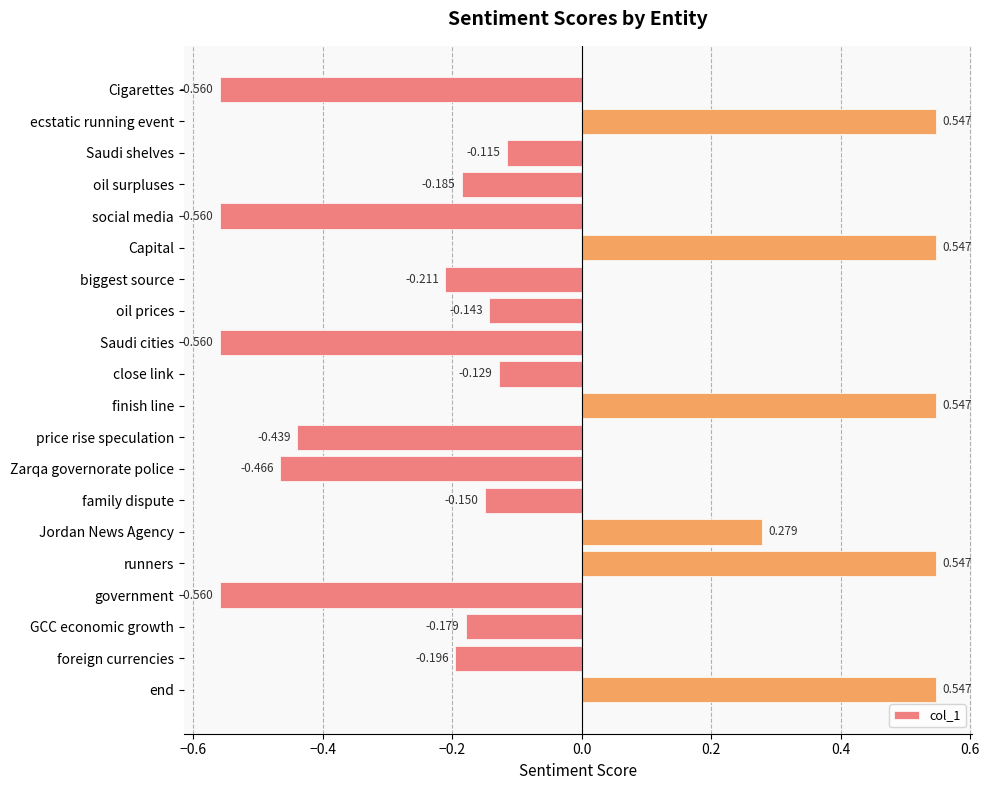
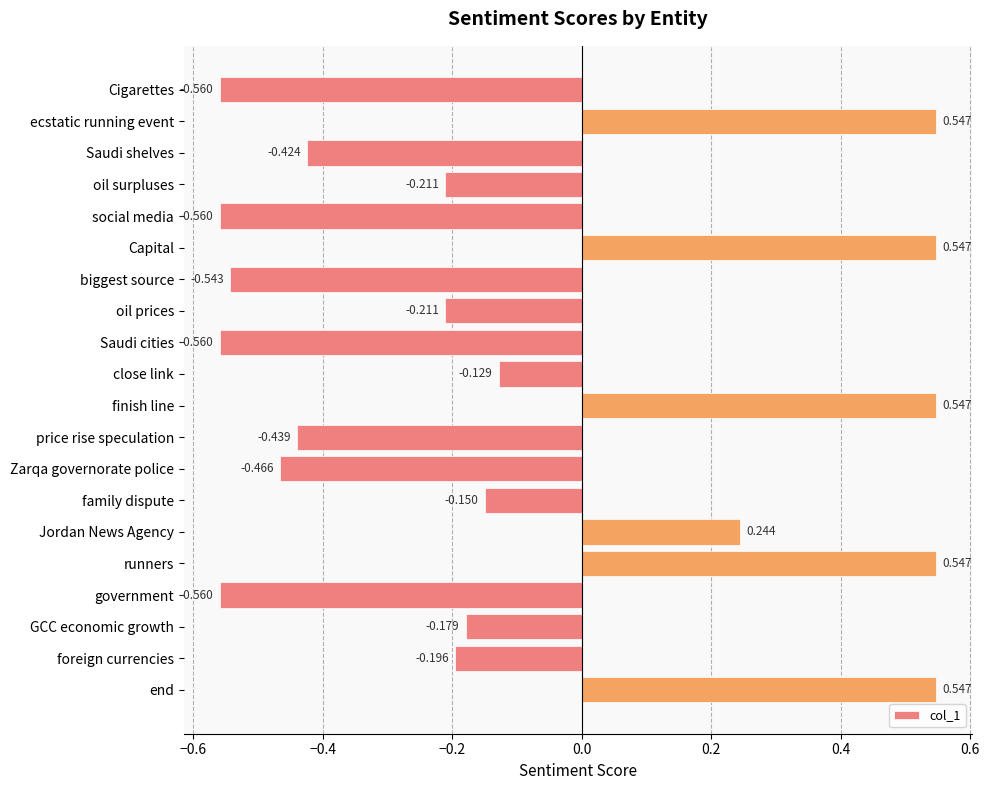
Saudi shelves: -0.115 -> -0.424
oil surpluses: -0.185 -> -0.211
biggest source: -0.211 -> -0.543
oil prices: -0.143 -> -0.211
Jordan News Agency: 0.279 -> 0.244
